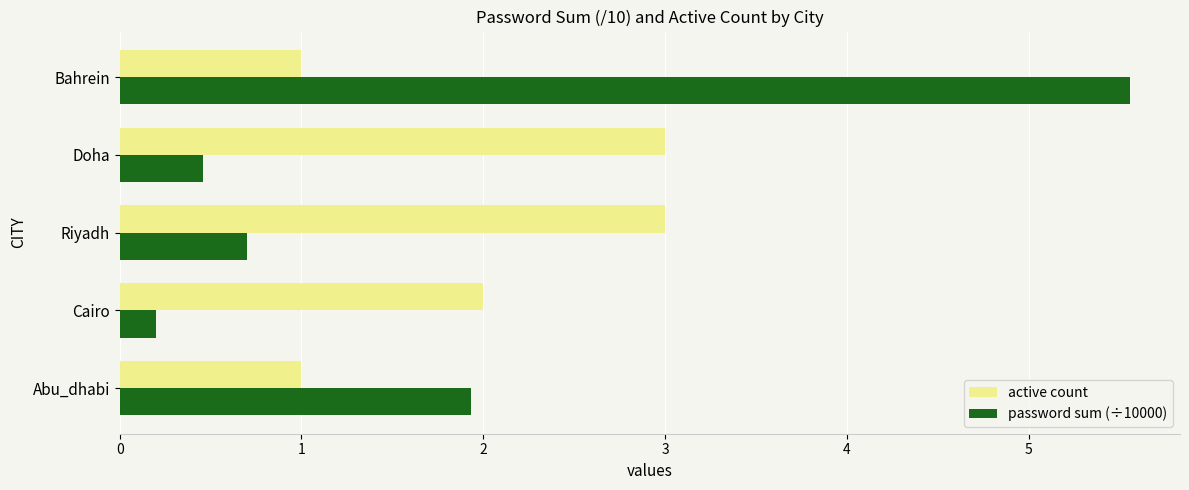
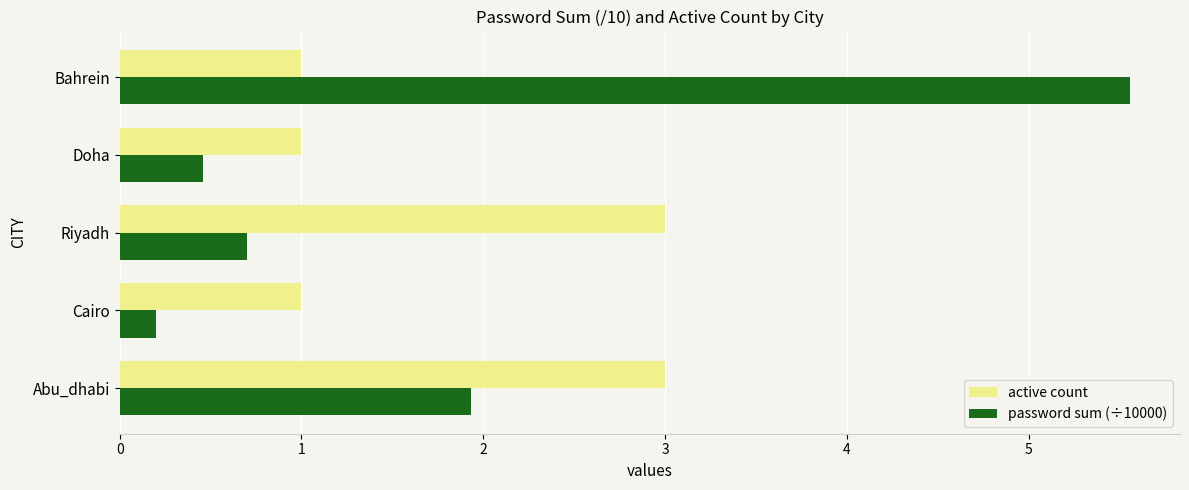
active count, Doha: 3 -> 1
active count, Cairo: 2 -> 1
active count, Abu_dhabi: 1 -> 3
